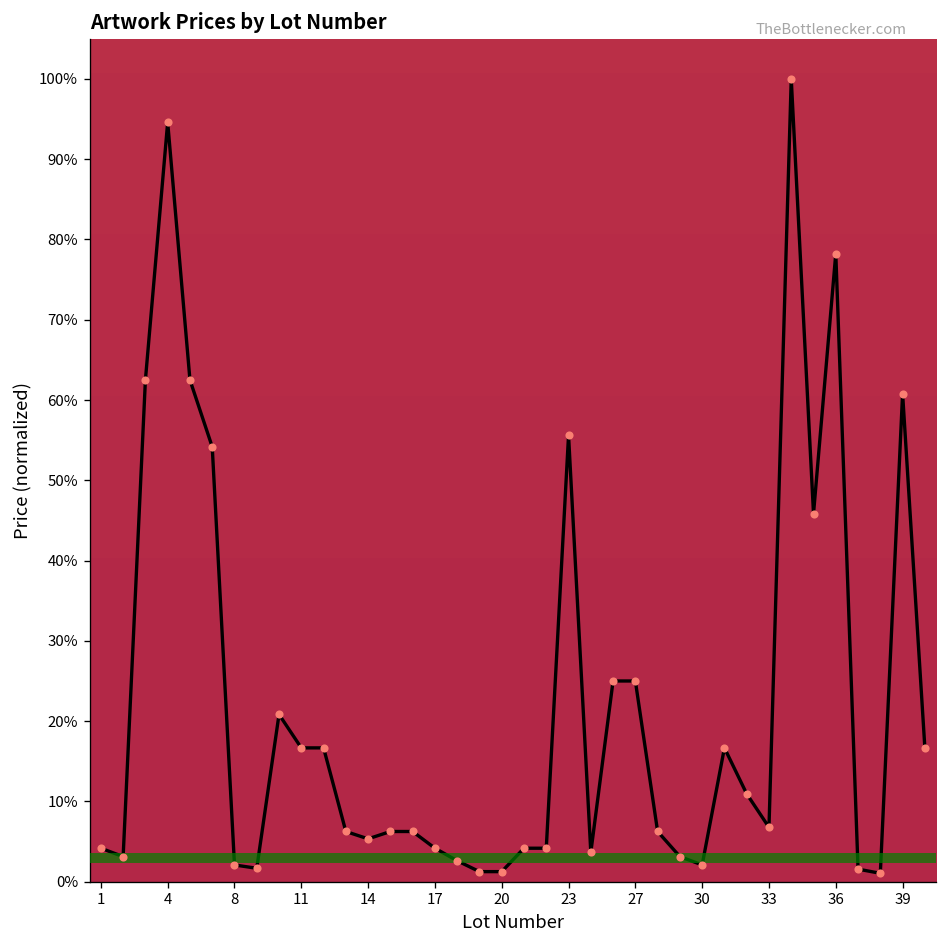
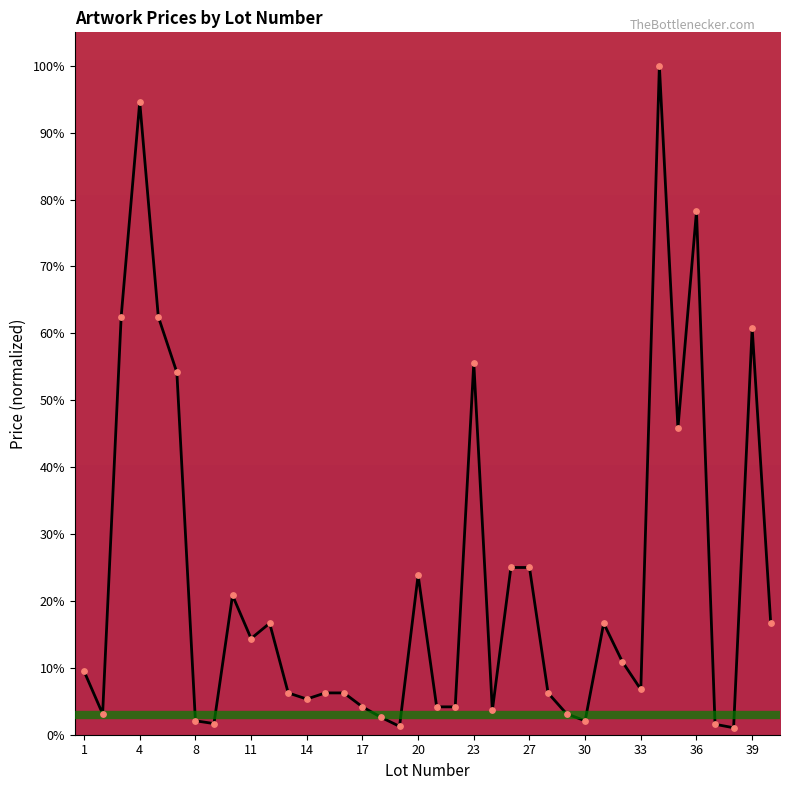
1: 4% -> 10%
11: 17% -> 14%
20: 1% -> 24%
